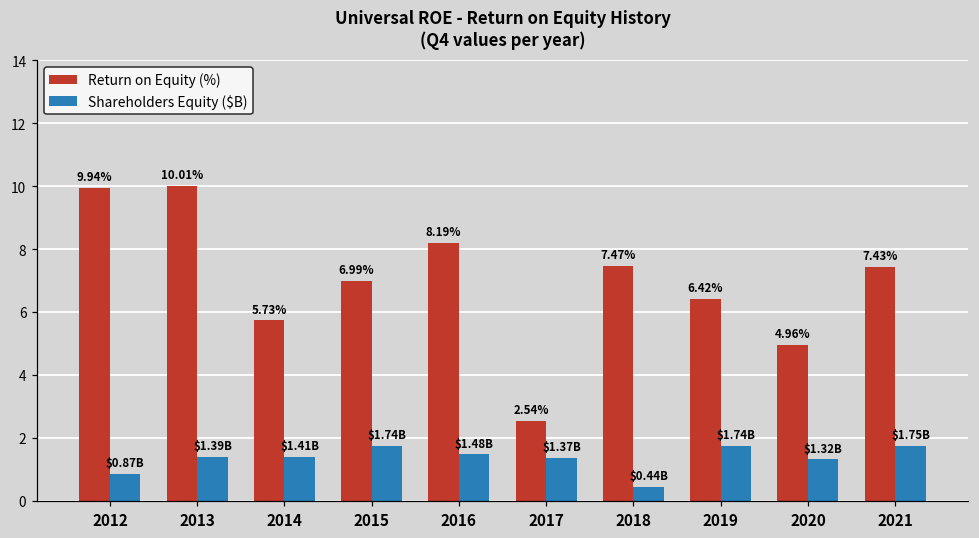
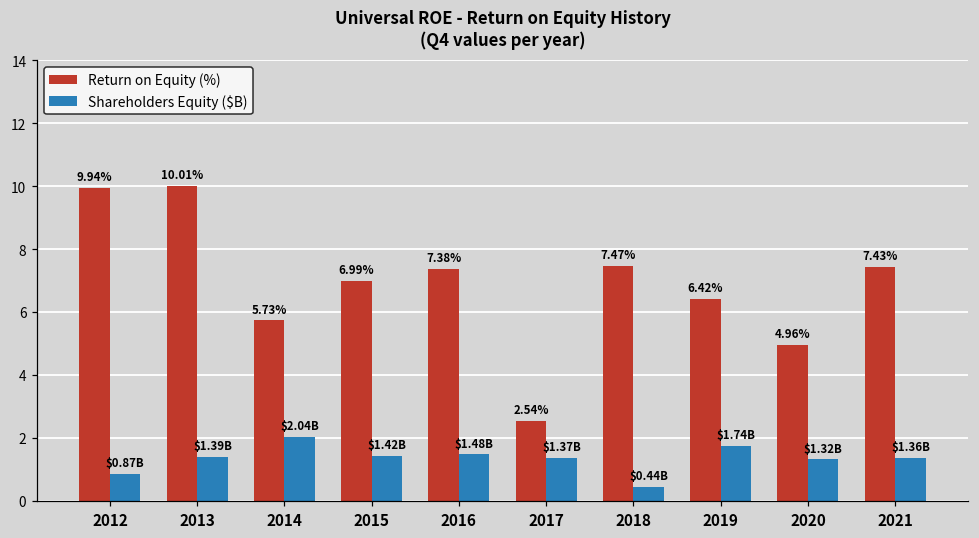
Shareholders Equity ($B), 2014: $1.41B -> $2.04B
Shareholders Equity ($B), 2015: $1.74B -> $1.42B
Return on Equity (%), 2016: 8.19% -> 7.38%
Shareholders Equity ($B), 2021: $1.75B -> $1.36B
